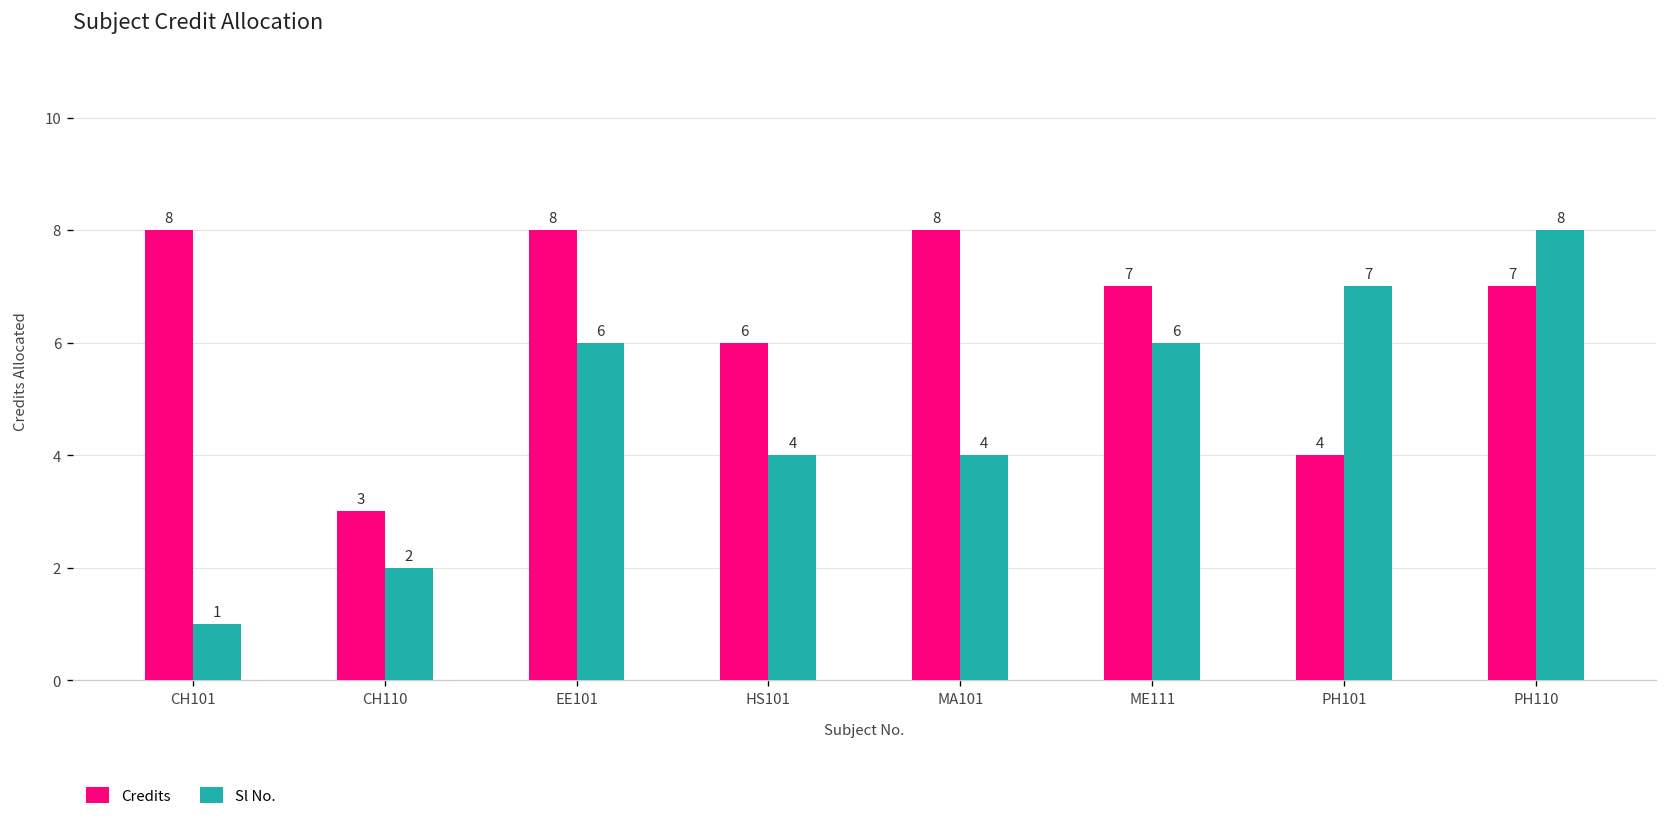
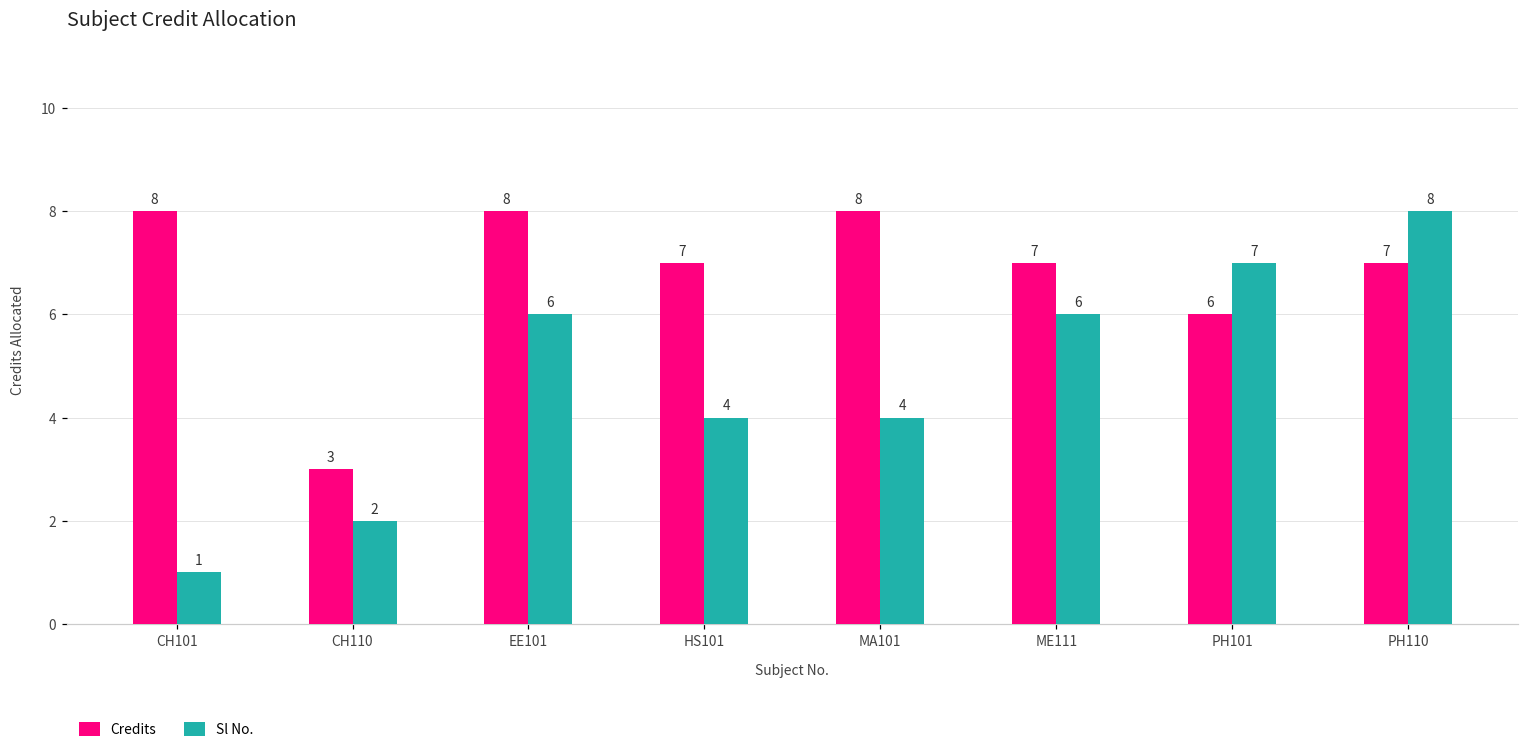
Credits, HS101: 6 -> 7
Credits, PH101: 4 -> 6
